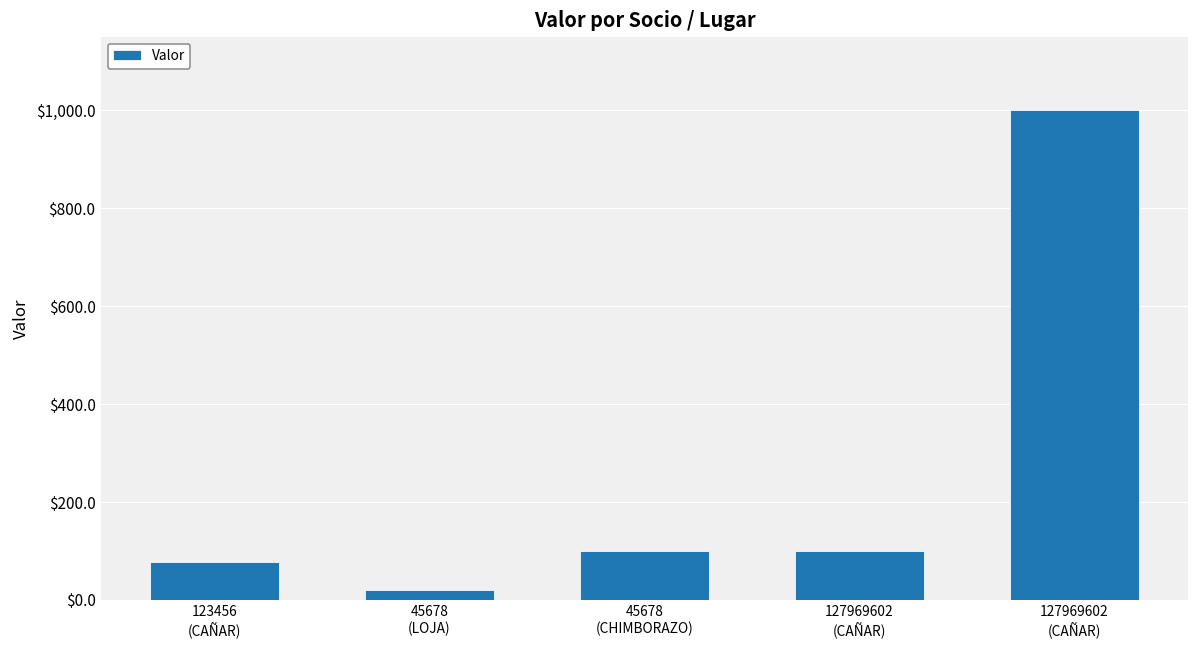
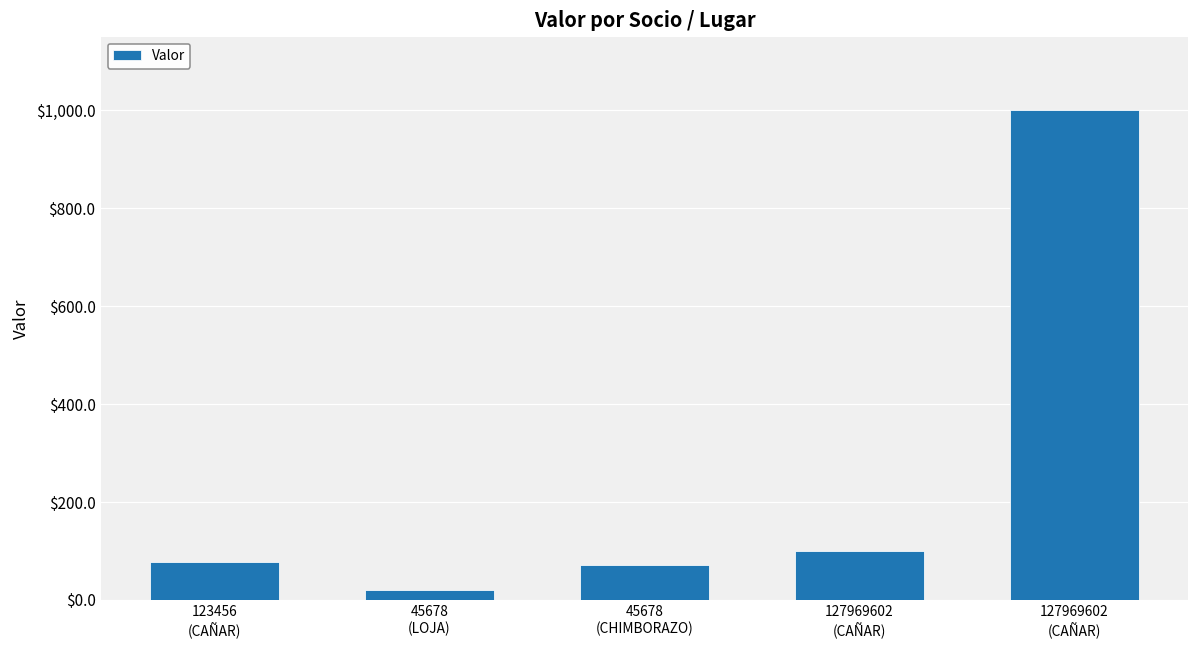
45678 (CHIMBORAZO): $100 -> $70
